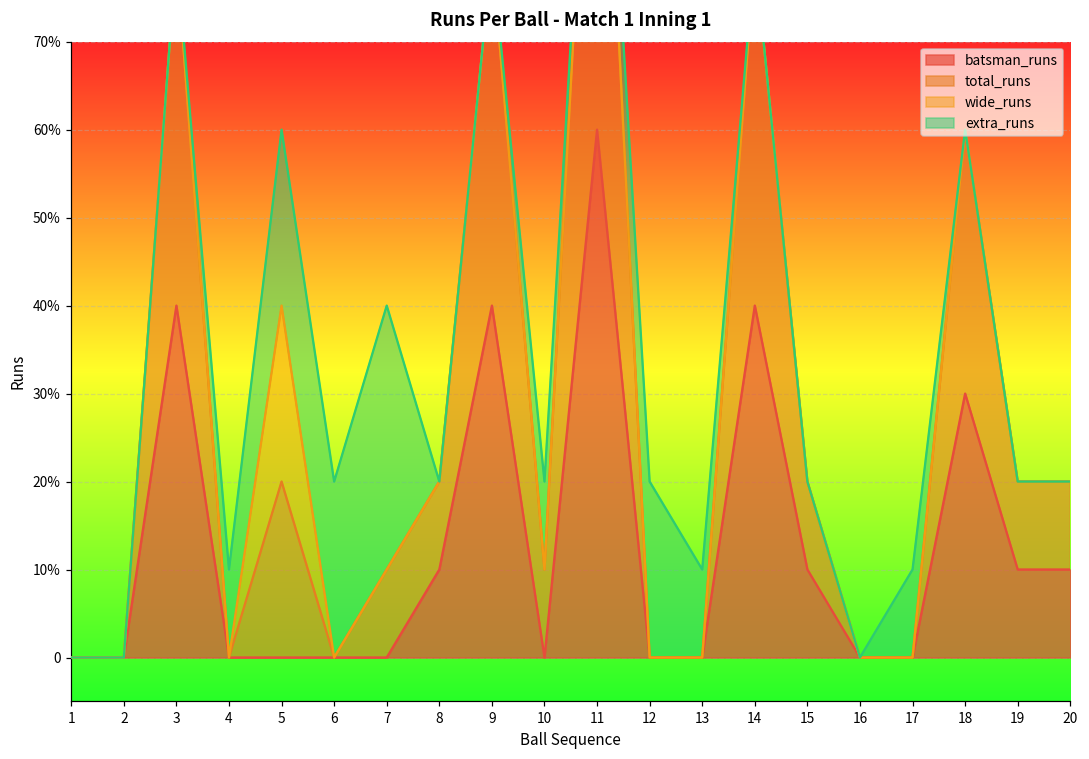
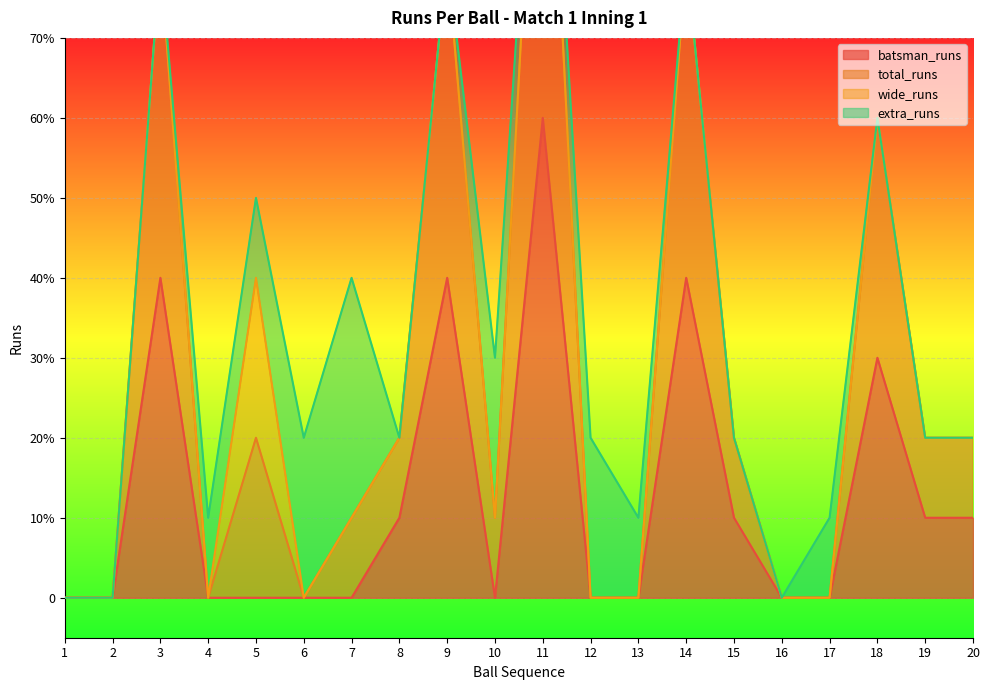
extra_runs, 5: 20% -> 10%
extra_runs, 10: 10% -> 20%
